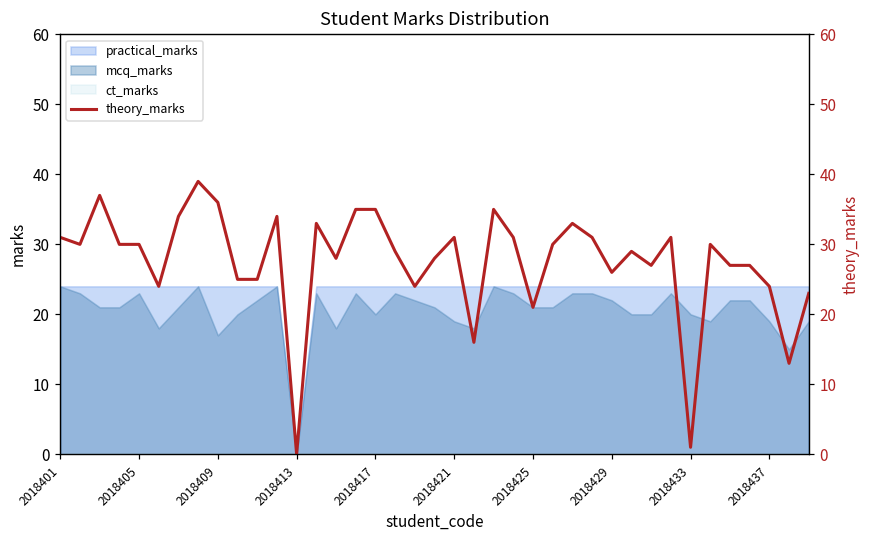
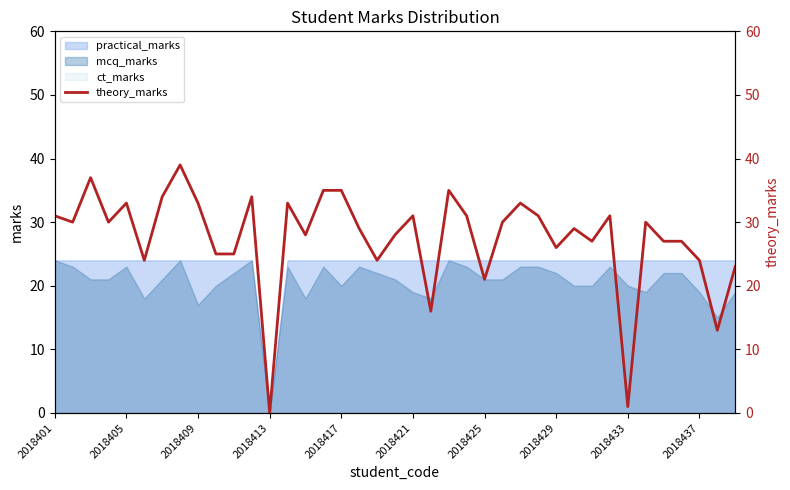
theory_marks, 2018405: 30 -> 33
theory_marks, 2018409: 36 -> 33
